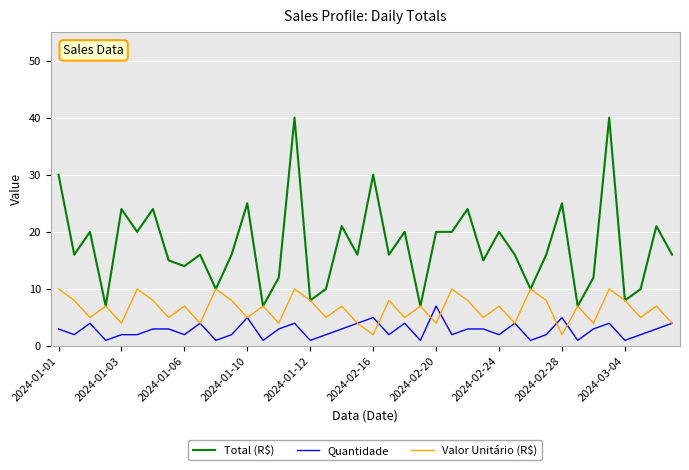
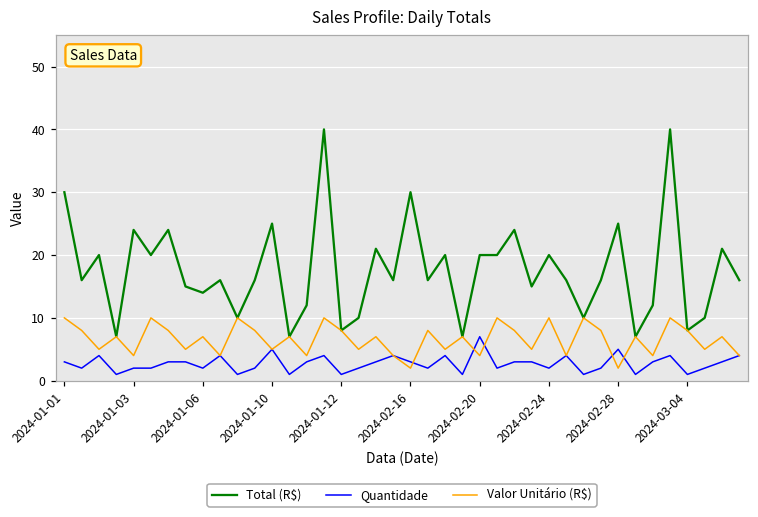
Quantidade, 2024-02-16: 5 -> 3
Valor Unitário (R$), 2024-02-24: 7 -> 10
